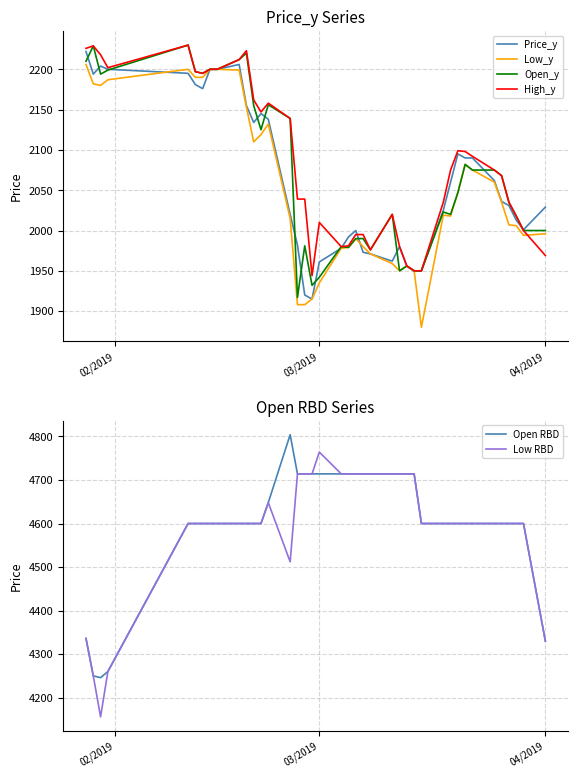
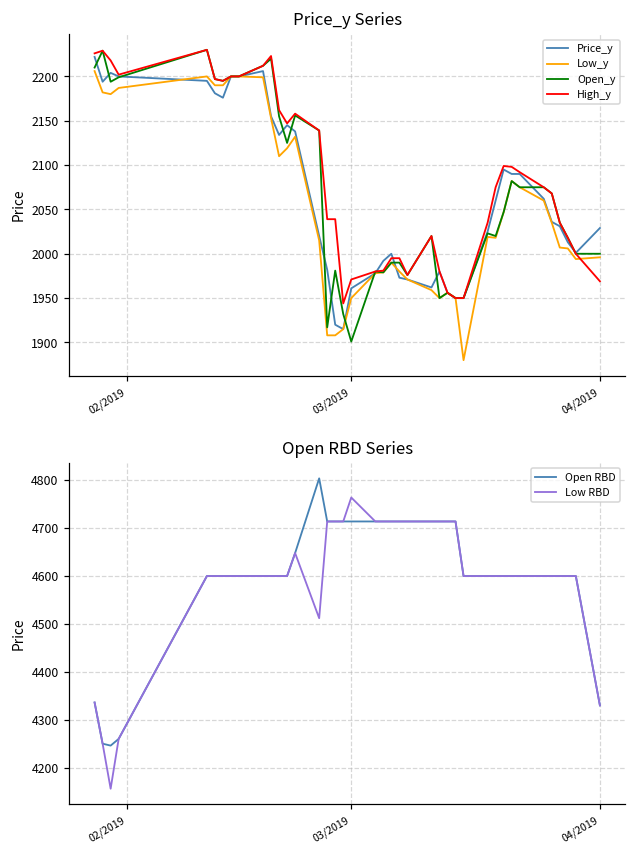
Price_y Series, Low_y, 03/2019: 1940 -> 1950
Price_y Series, Open_y, 03/2019: 1940 -> 1900
Price_y Series, High_y, 03/2019: 2010 -> 1970
